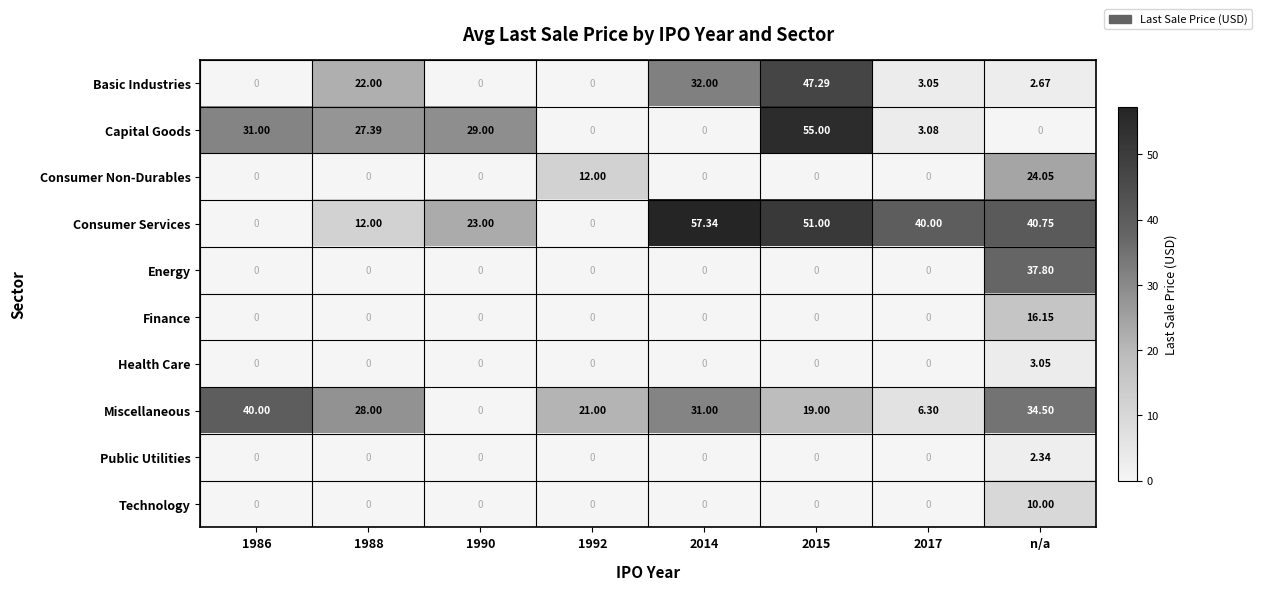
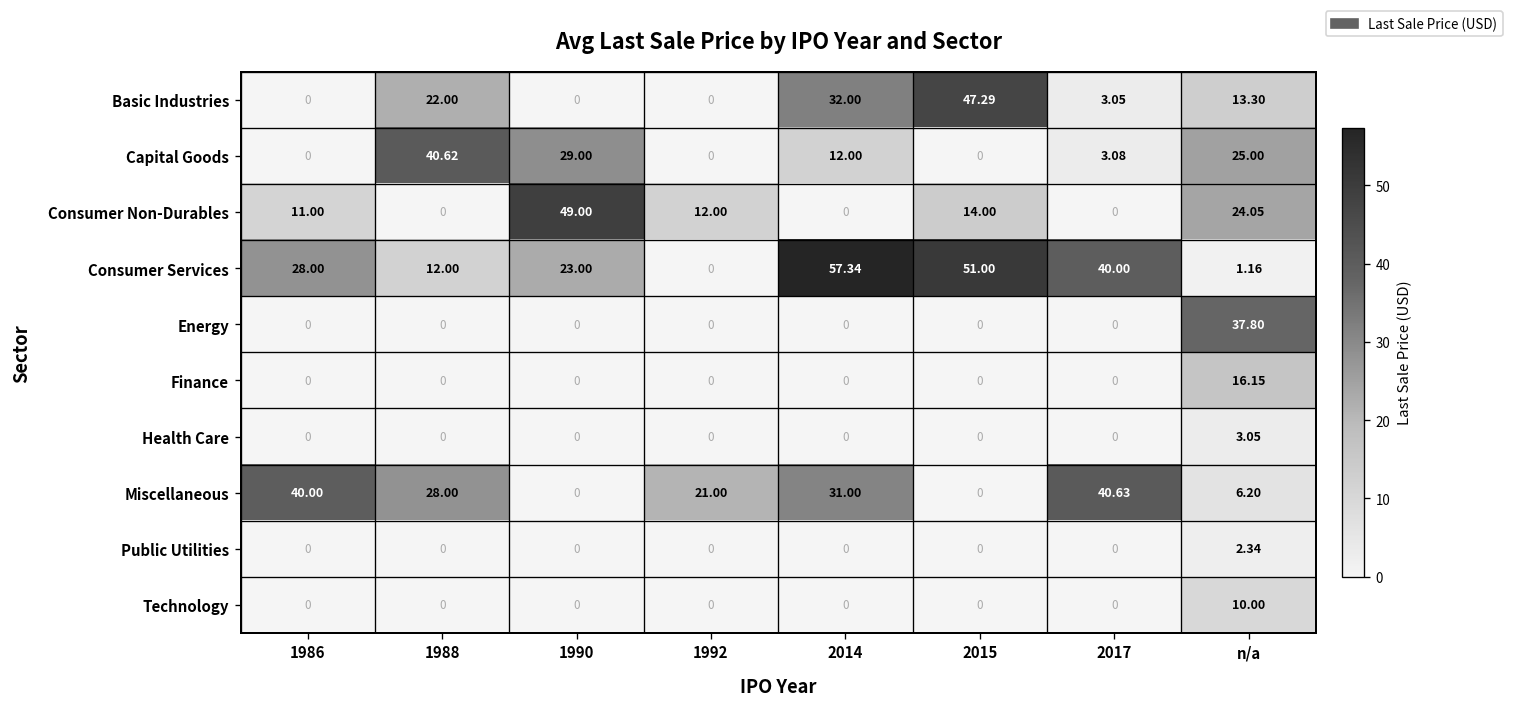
Basic Industries, n/a: 2.67 -> 13.30
Capital Goods, 1986: 31.00 -> 0
Capital Goods, 1988: 27.39 -> 40.62
Capital Goods, 2014: 0 -> 12.00
Capital Goods, 2015: 55.00 -> 0
Capital Goods, n/a: 0 -> 25.00
Consumer Non-Durables, 1986: 0 -> 11.00
Consumer Non-Durables, 1990: 0 -> 49.00
Consumer Non-Durables, 2015: 0 -> 14.00
Consumer Services, 1986: 0 -> 28.00
Consumer Services, n/a: 40.75 -> 1.16
Miscellaneous, 2015: 19.00 -> 0
Miscellaneous, 2017: 6.30 -> 40.63
Miscellaneous, n/a: 34.50 -> 6.20
